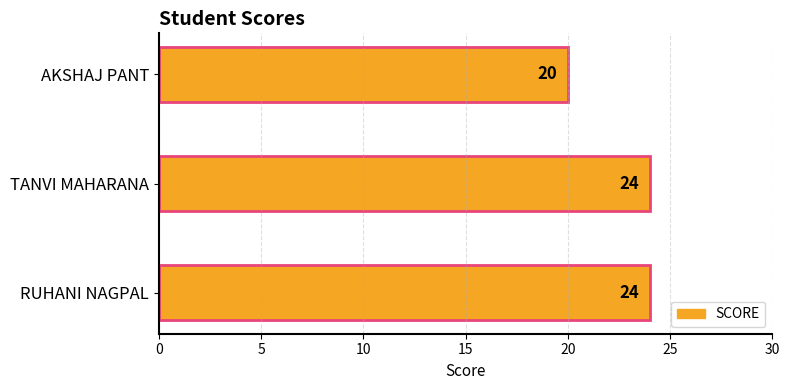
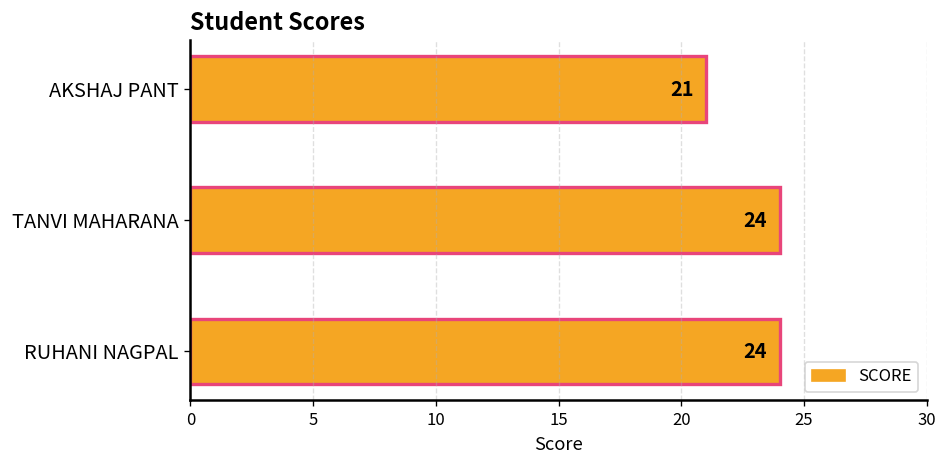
AKSHAJ PANT: 20 -> 21
